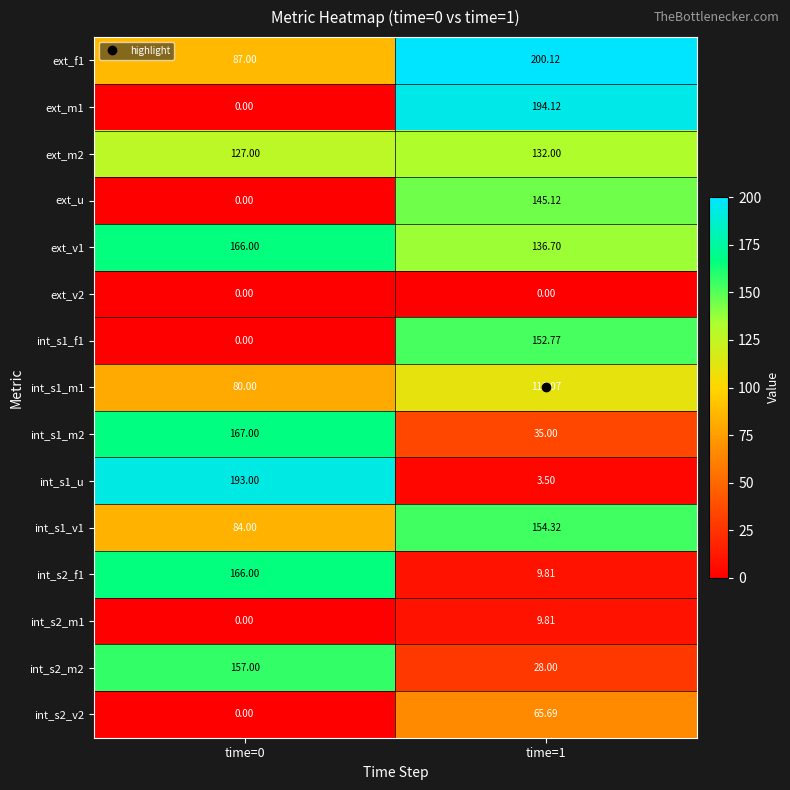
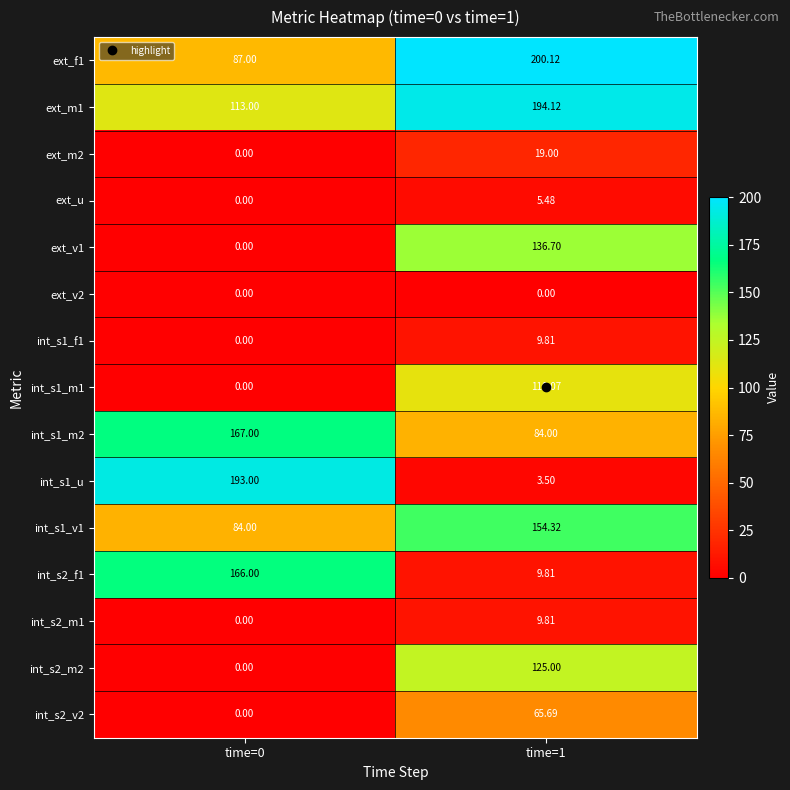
ext_m1, time=0: 0.00 -> 113.00
ext_m2, time=0: 127.00 -> 0.00
ext_m2, time=1: 132.00 -> 19.00
ext_u, time=1: 145.12 -> 5.48
ext_v1, time=0: 166.00 -> 0.00
int_s1_f1, time=1: 152.77 -> 9.81
int_s1_m1, time=0: 80.00 -> 0.00
int_s1_m2, time=1: 35.00 -> 84.00
int_s2_m2, time=0: 157.00 -> 0.00
int_s2_m2, time=1: 28.00 -> 125.00
